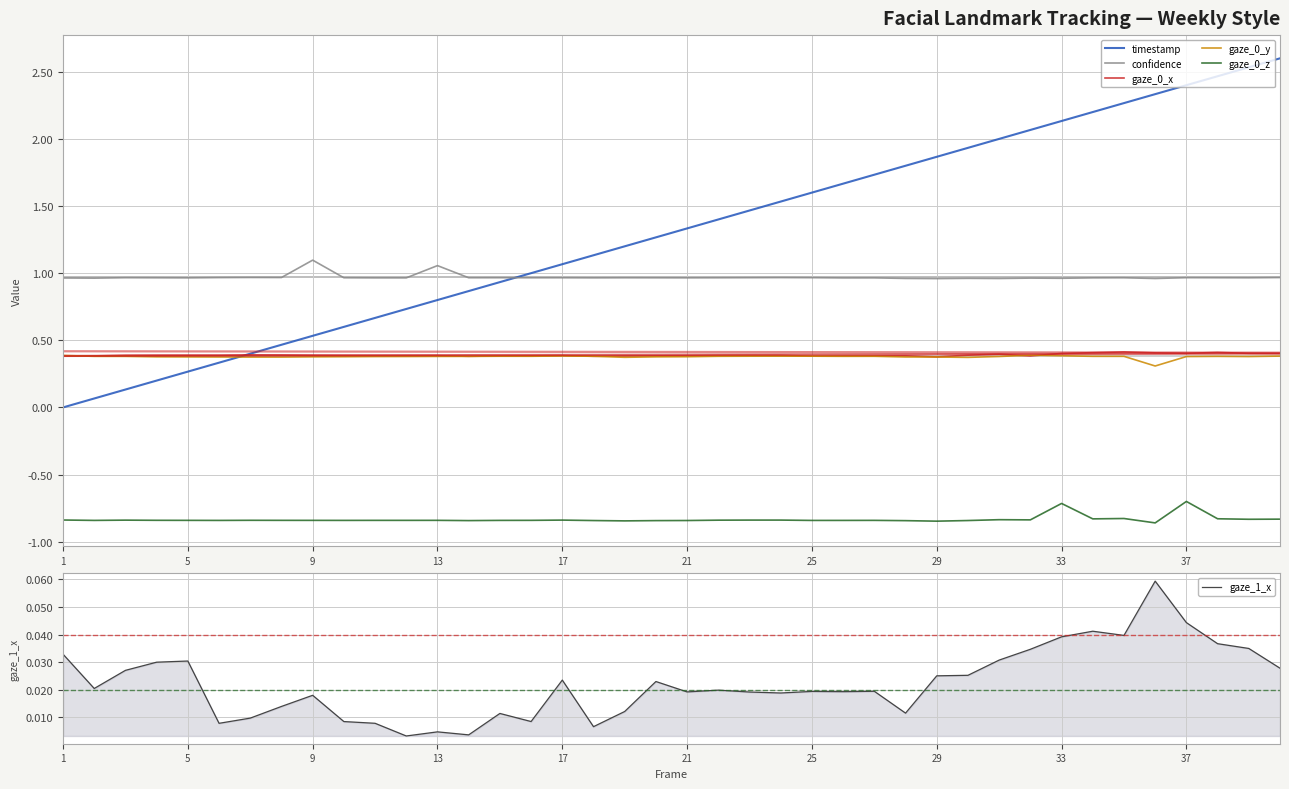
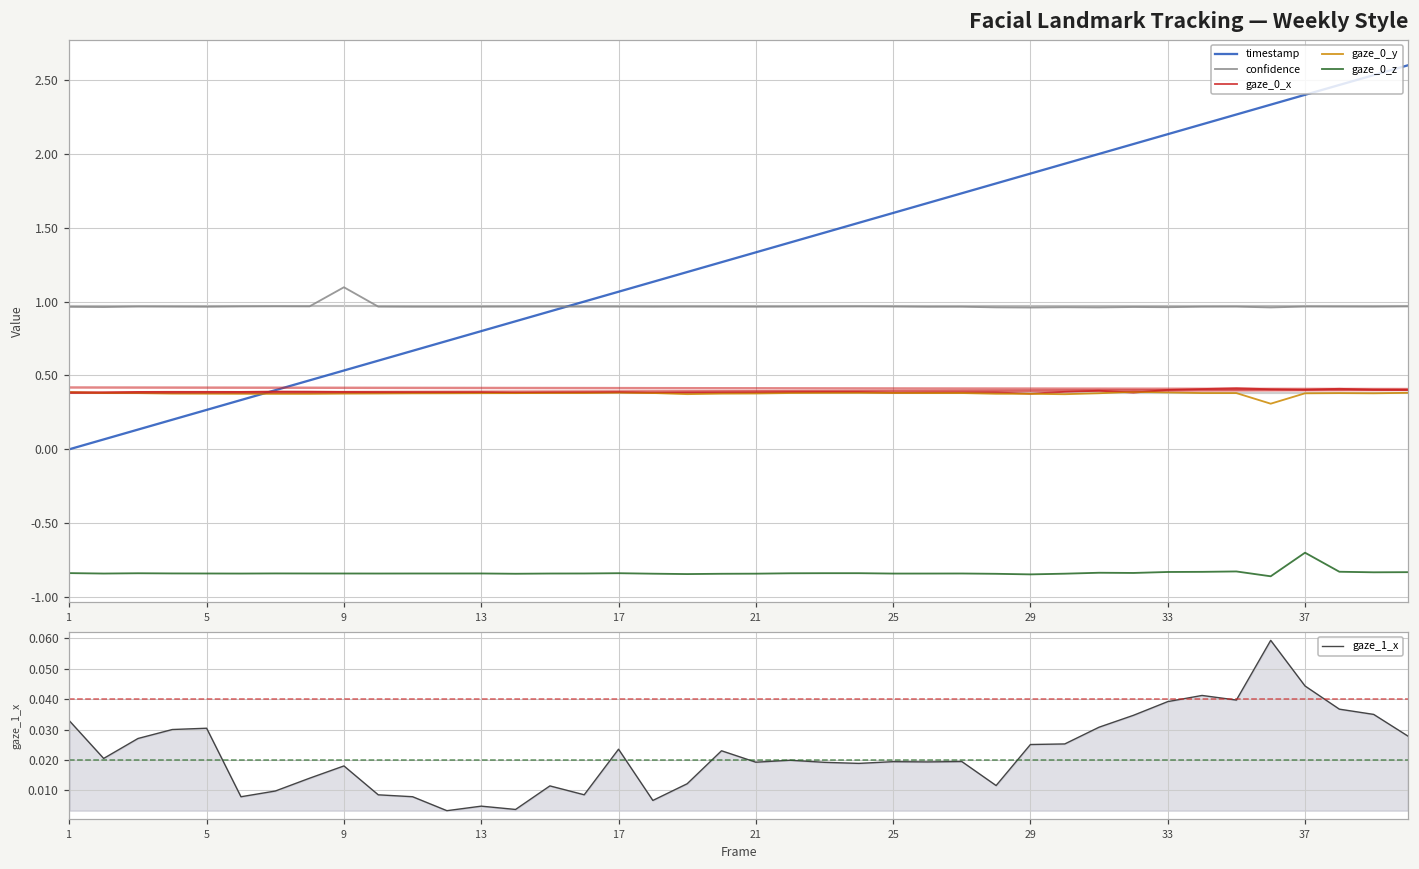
Facial Landmark Tracking — Weekly Style, confidence, 13: 1.06 -> 0.97
Facial Landmark Tracking — Weekly Style, gaze_0_z, 33: -0.72 -> -0.83
